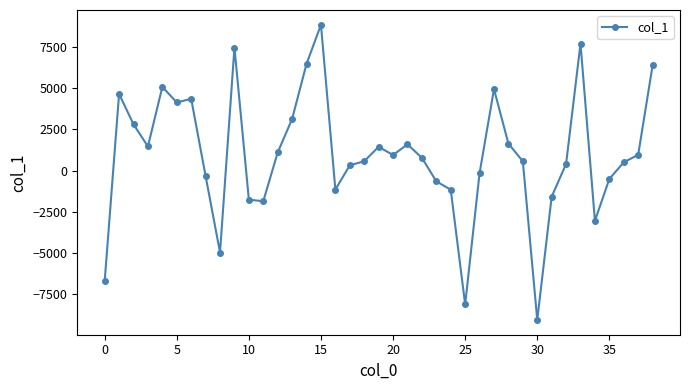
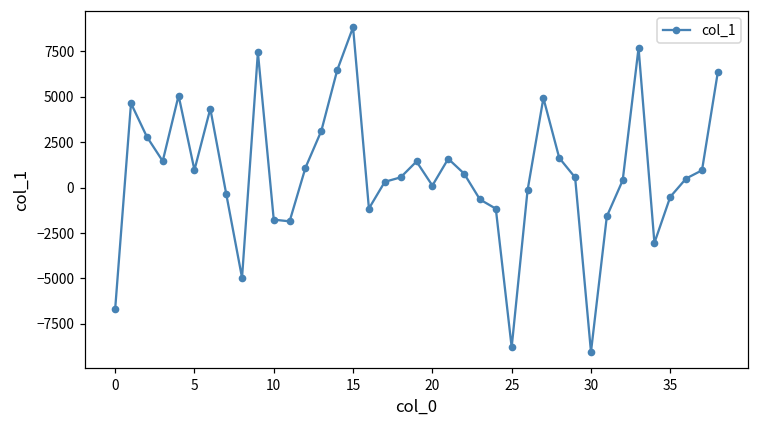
5: 4100 -> 1000
20: 900 -> 100
25: -8100 -> -8800
